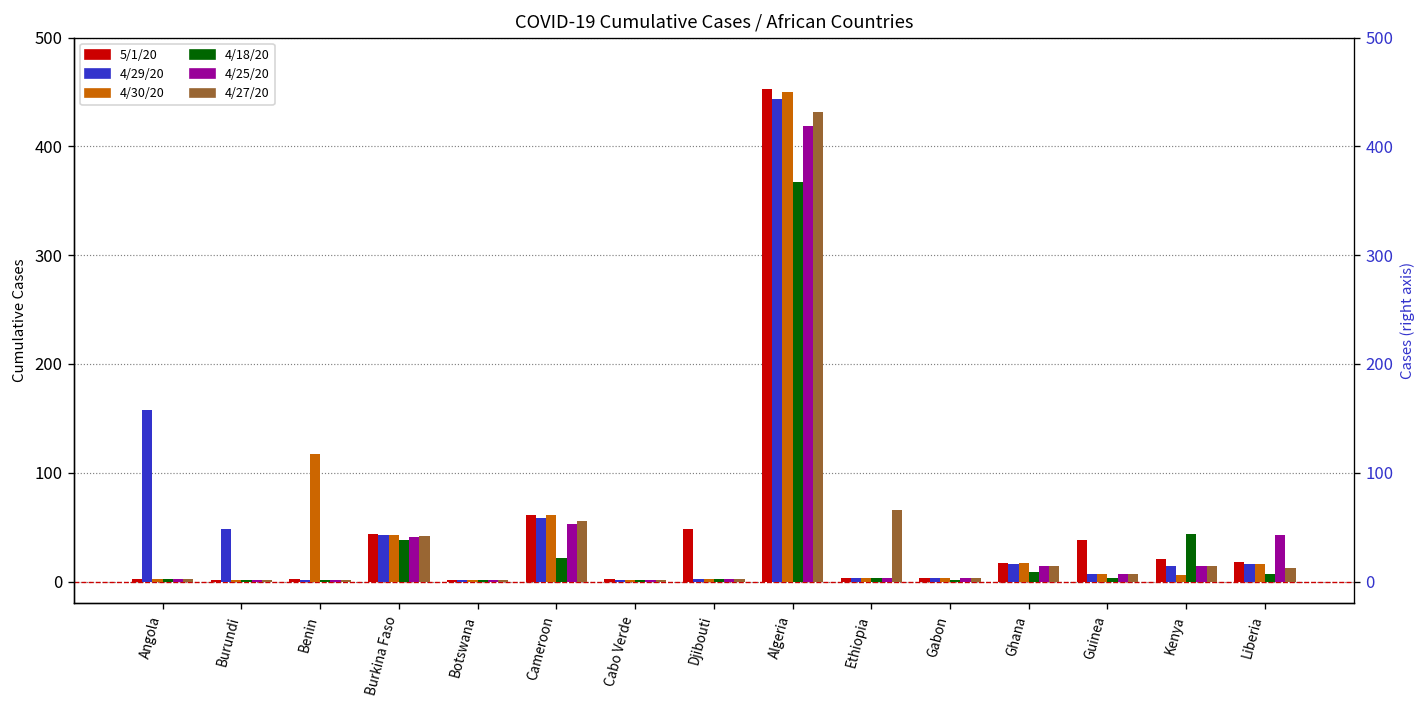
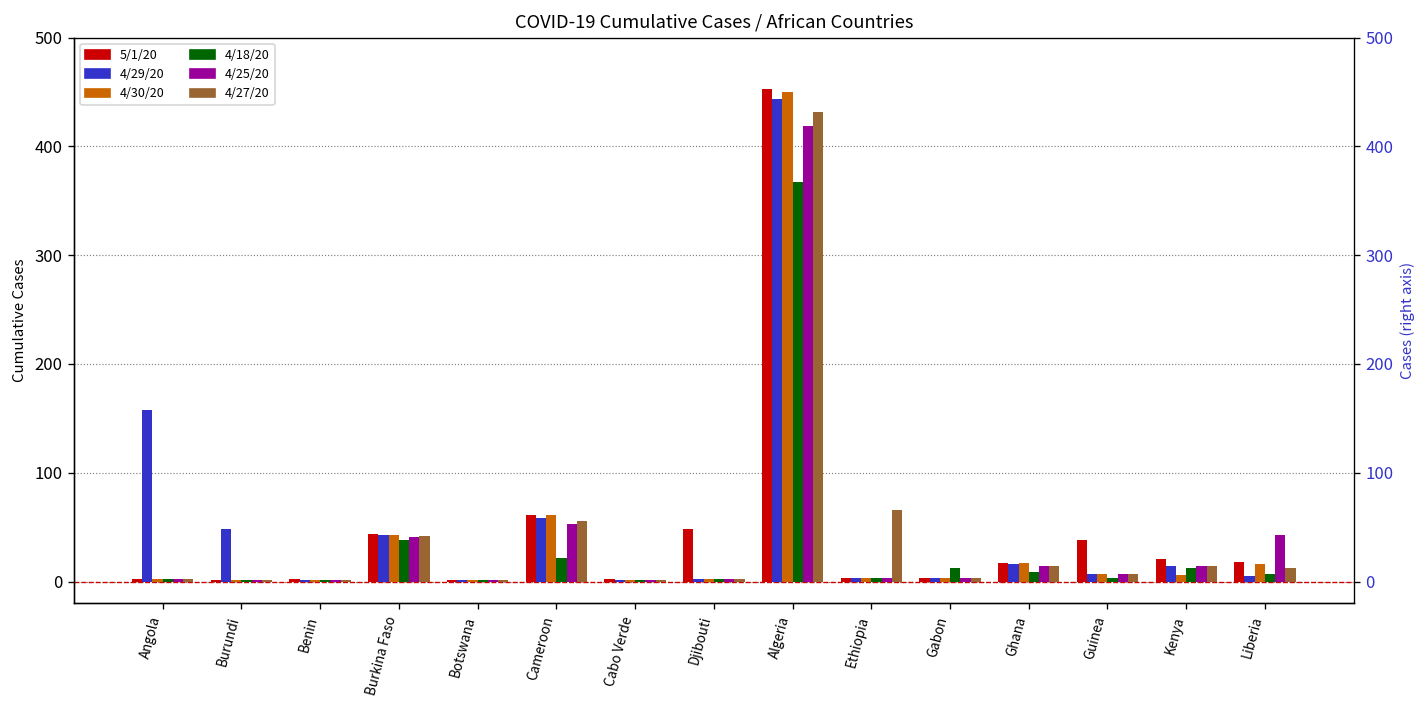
4/30/20, Benin: 120 -> 0
4/18/20, Gabon: 0 -> 10
4/18/20, Kenya: 40 -> 10
4/29/20, Liberia: 20 -> 10
